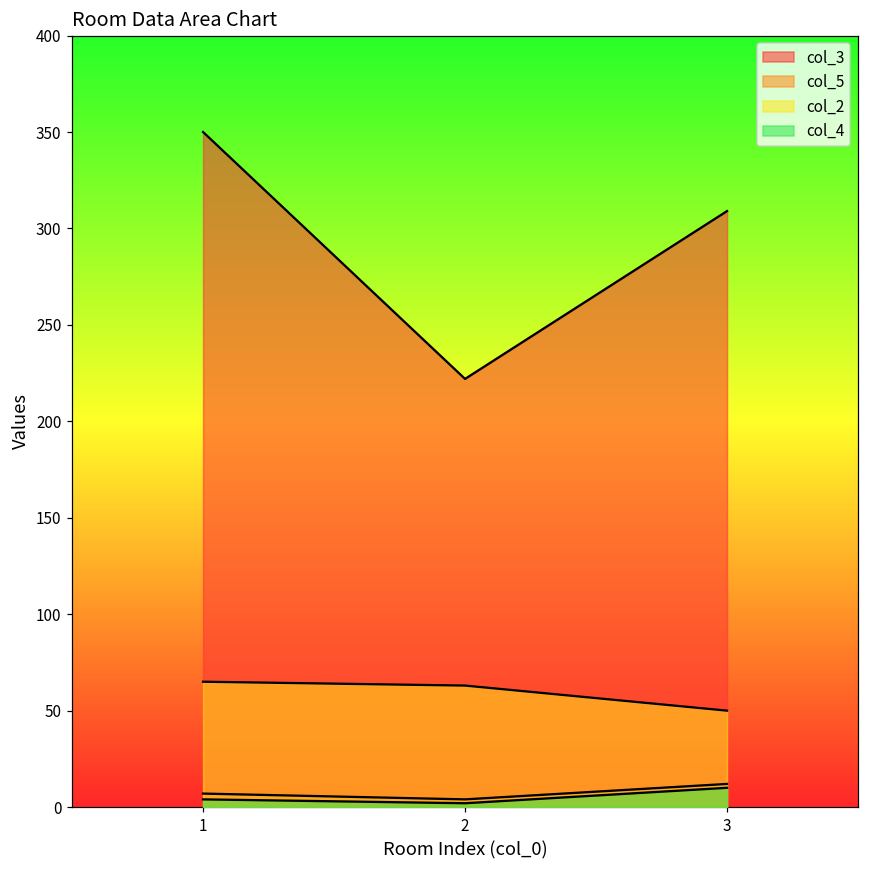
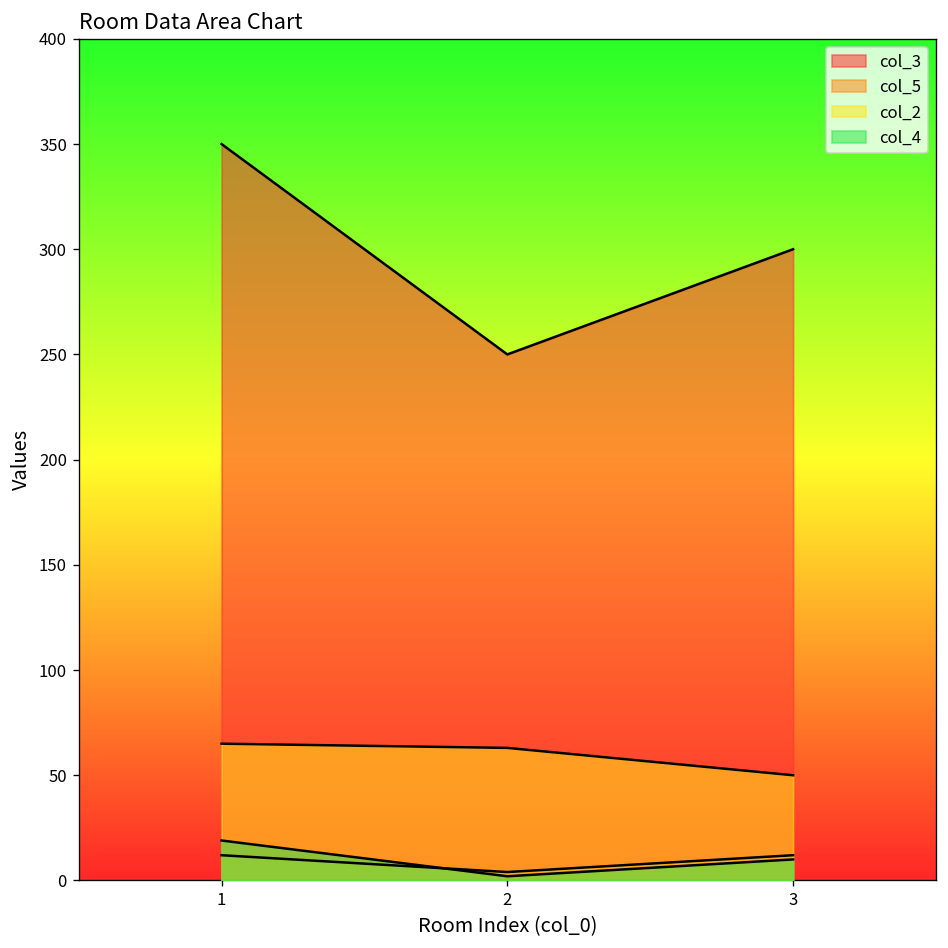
col_5, 1: 7 -> 12
col_4, 1: 4 -> 19
col_3, 2: 222 -> 250
col_3, 3: 309 -> 300
